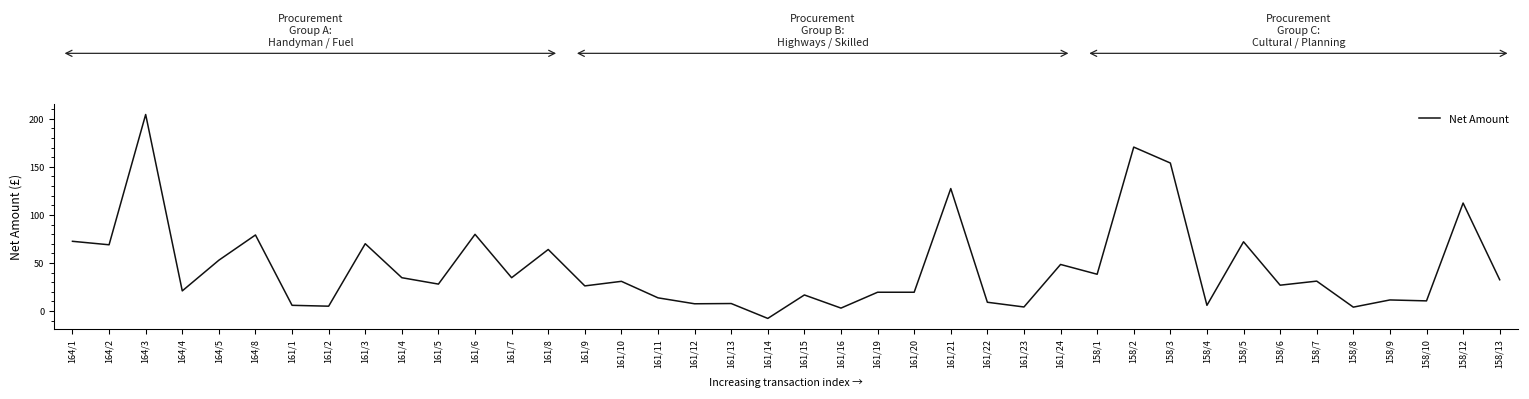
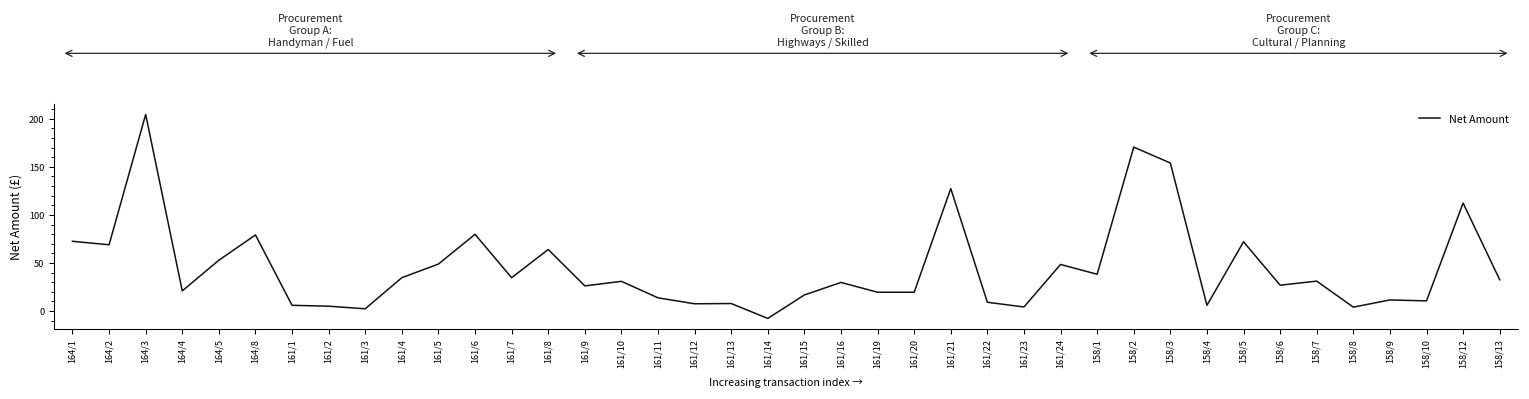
161/3: 70 -> 0
161/5: 30 -> 50
161/16: 0 -> 30
